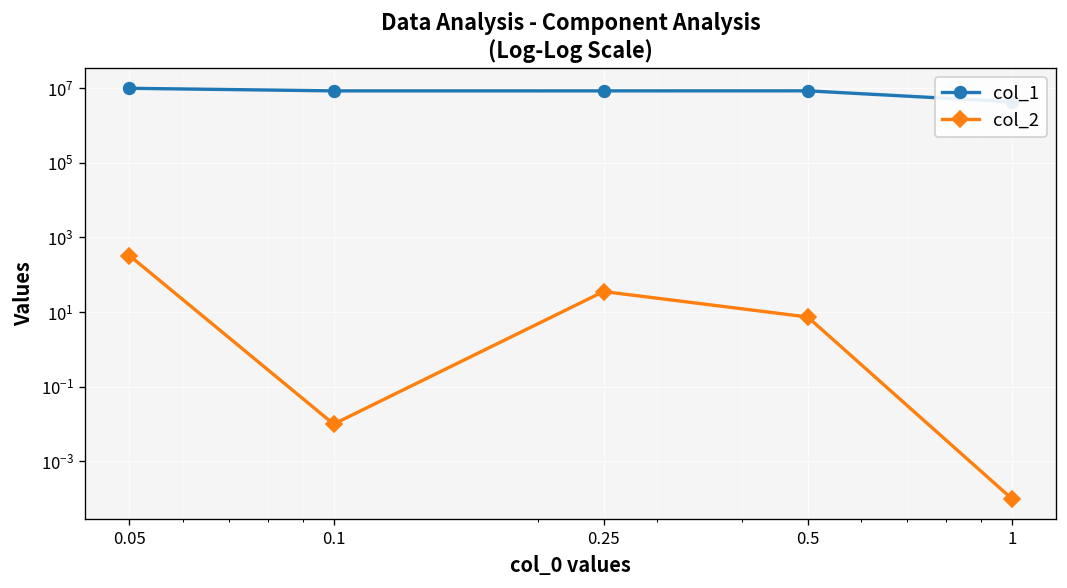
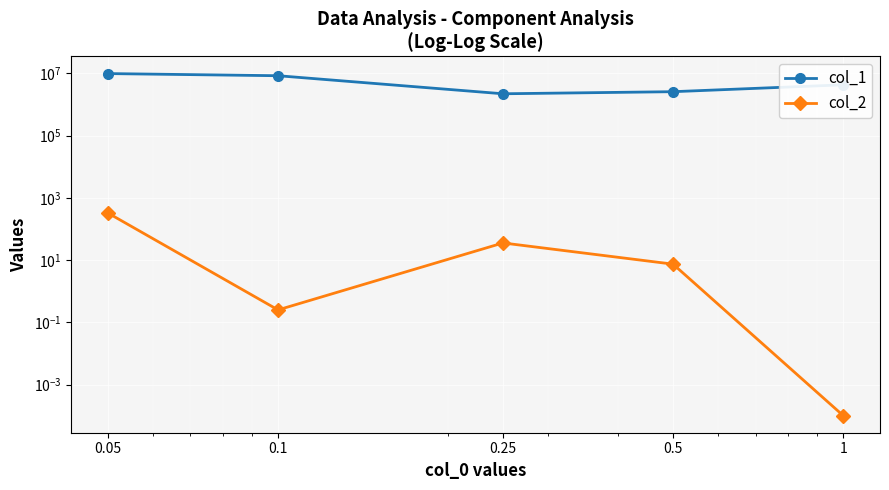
col_2, 0.1: 0.01 -> 0.3
col_1, 0.25: 8000000 -> 2000000
col_1, 0.5: 8000000 -> 3000000
